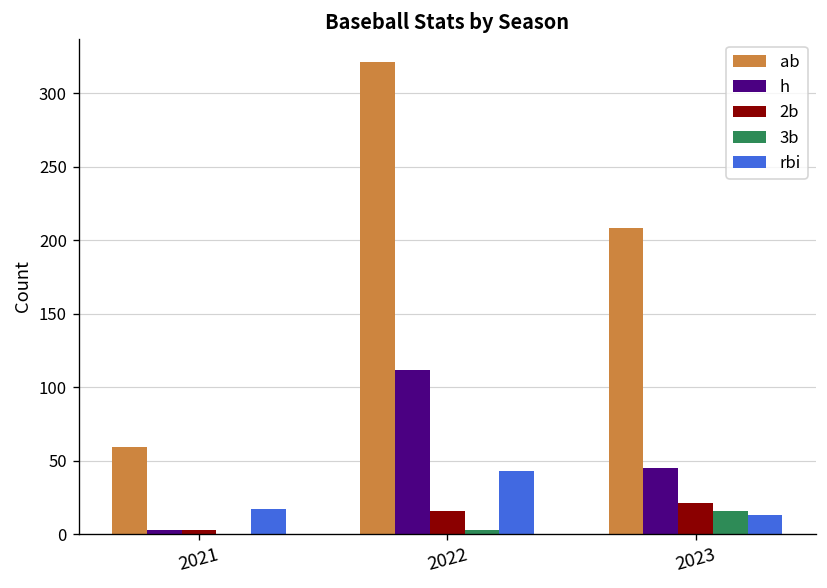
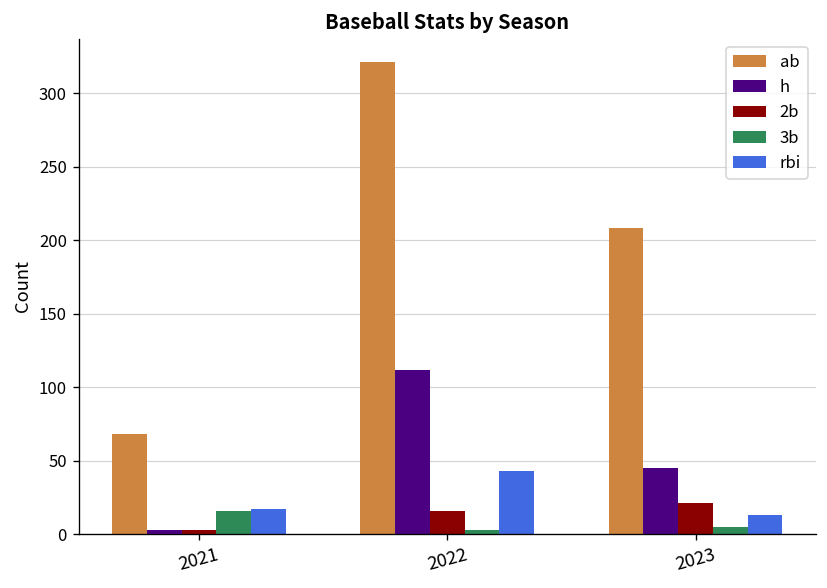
ab, 2021: 59 -> 68
3b, 2021: 0 -> 16
3b, 2023: 16 -> 5
